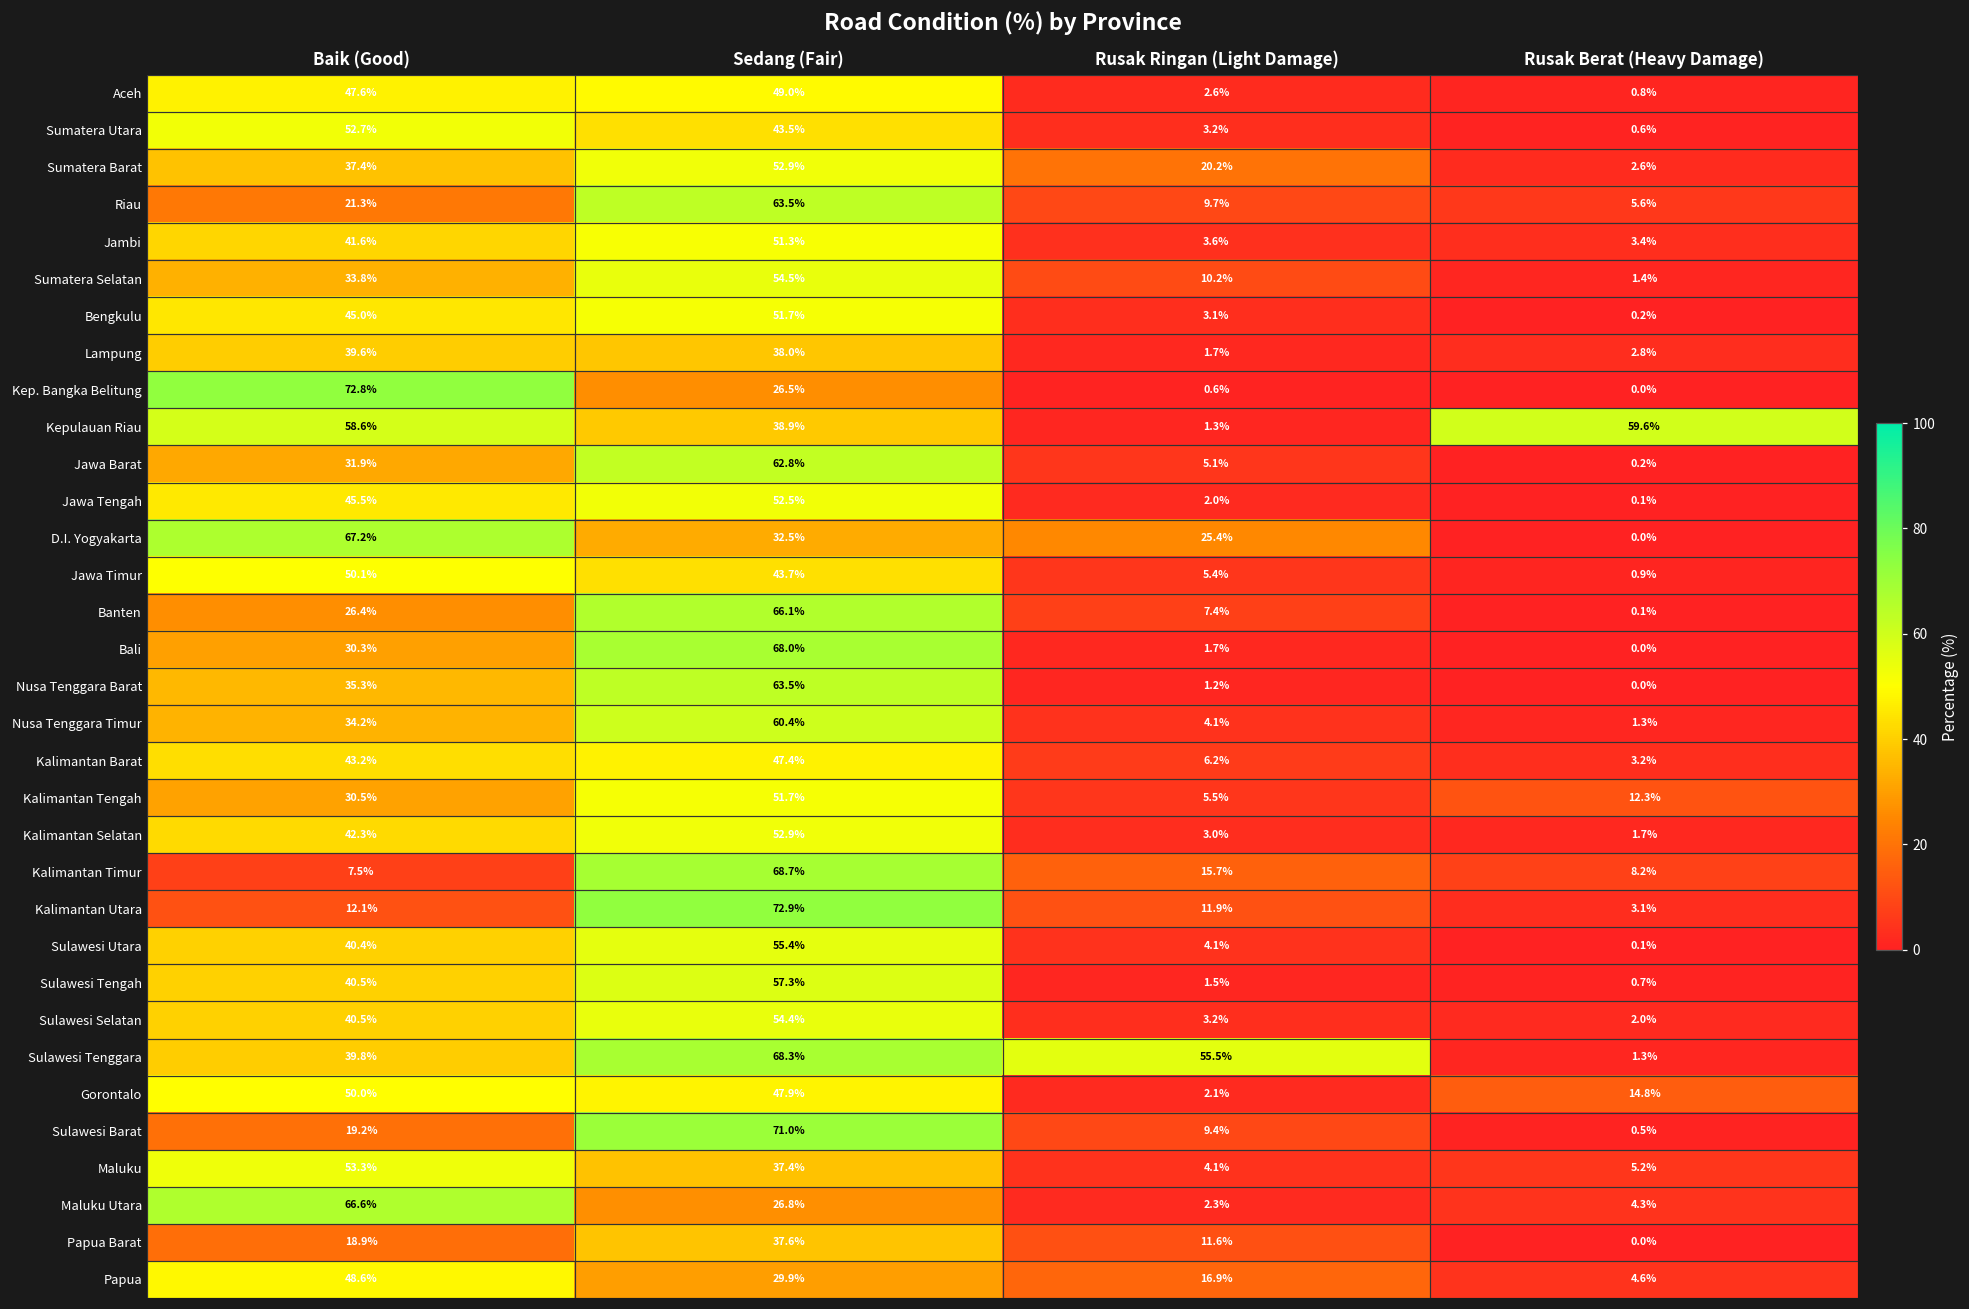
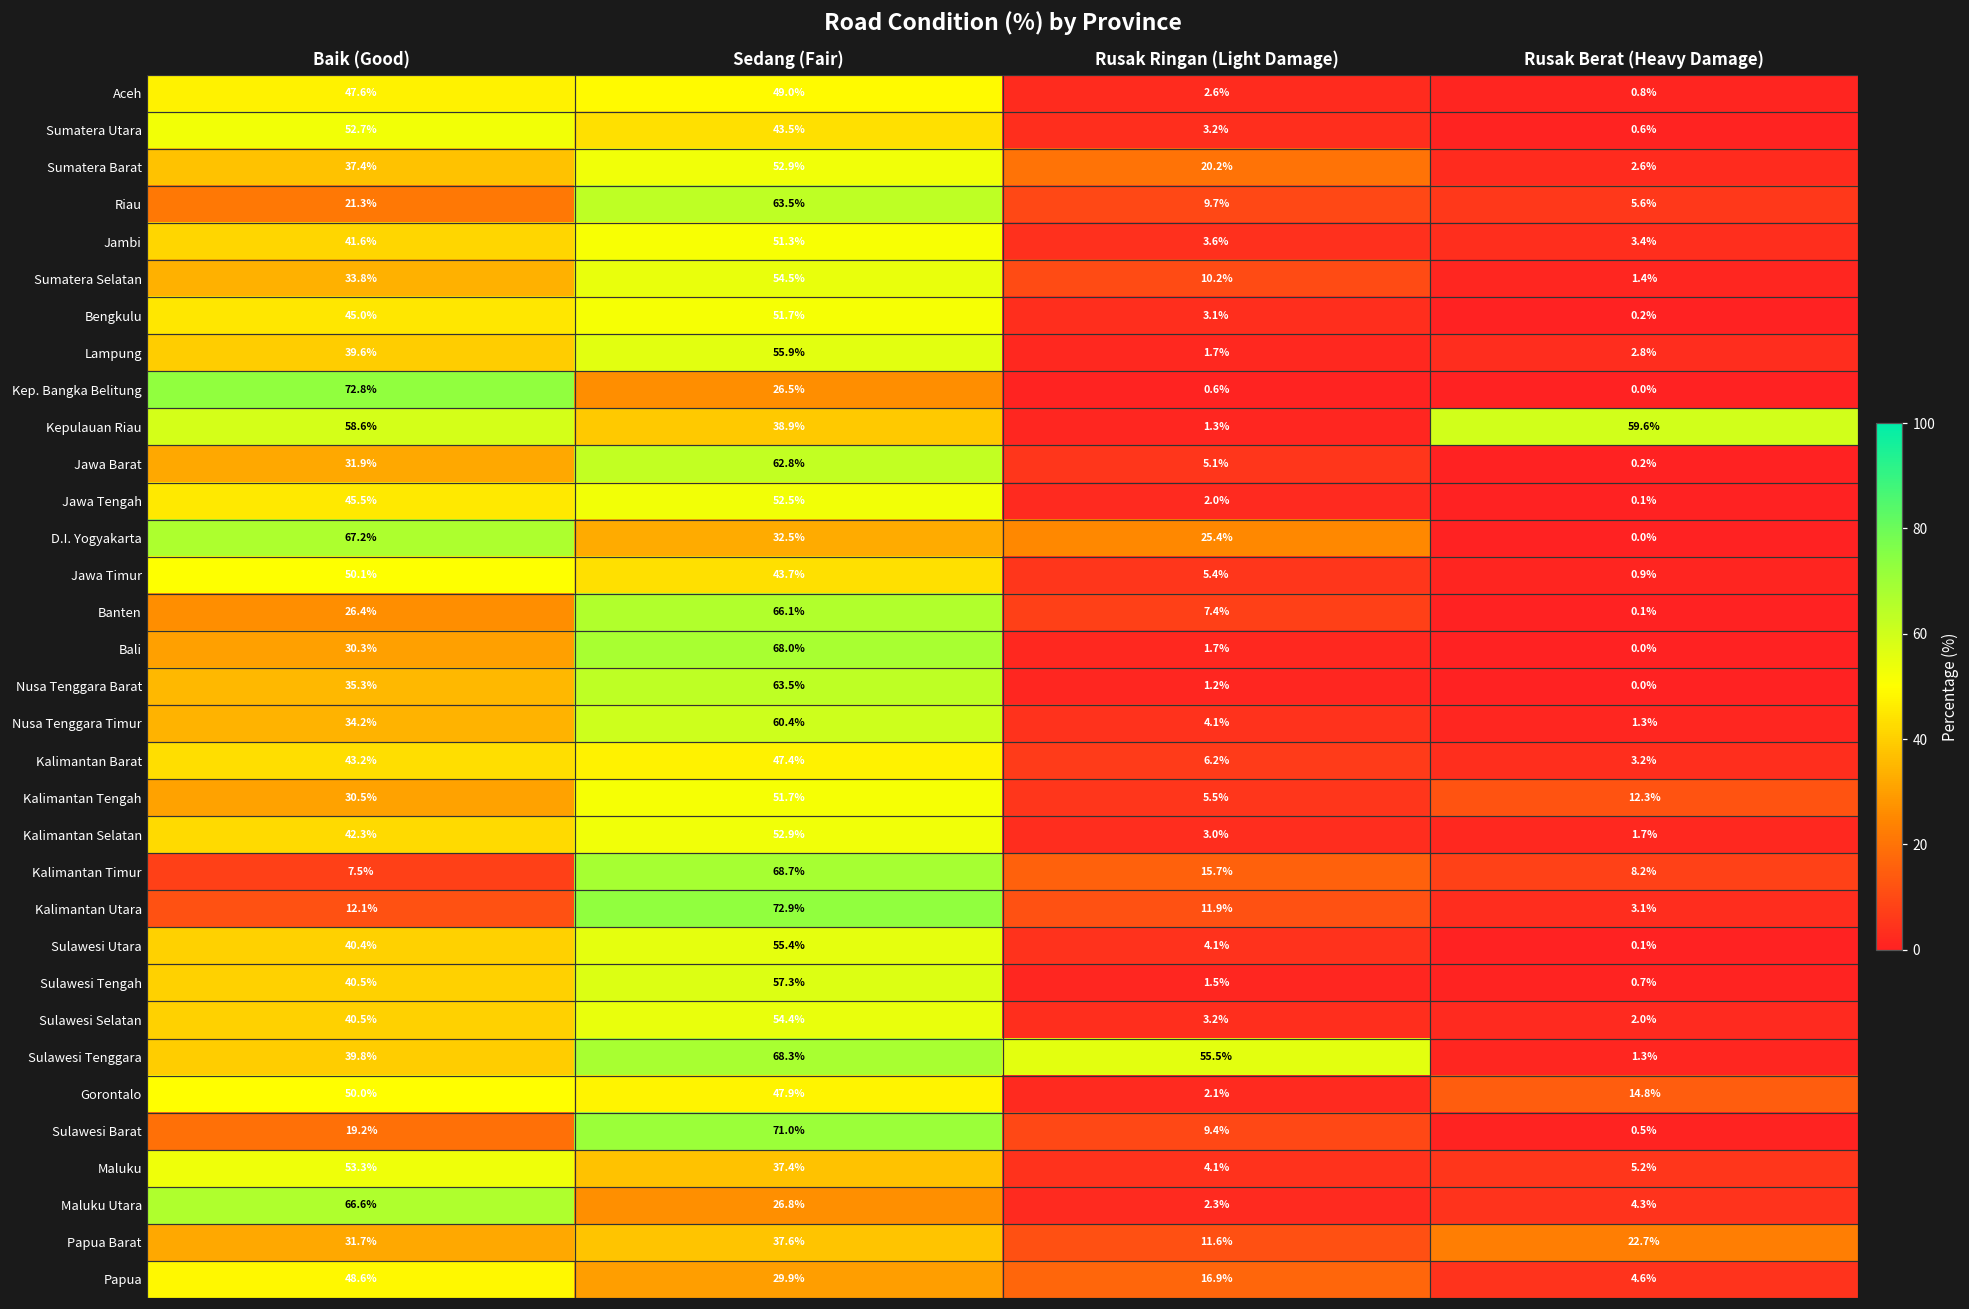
Lampung, Sedang (Fair): 38.0% -> 55.9%
Papua Barat, Baik (Good): 18.9% -> 31.7%
Papua Barat, Rusak Berat (Heavy Damage): 0.0% -> 22.7%
